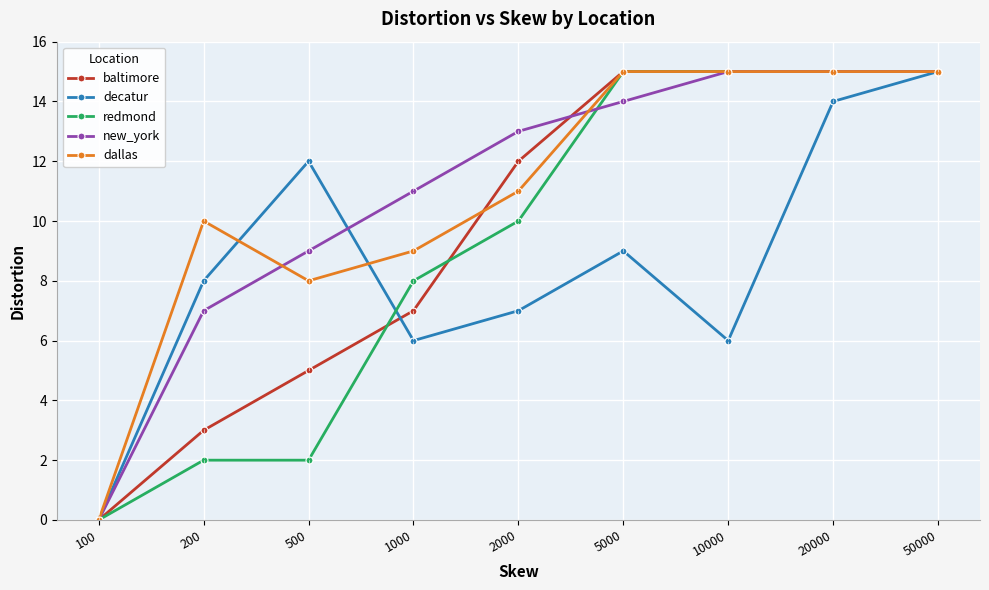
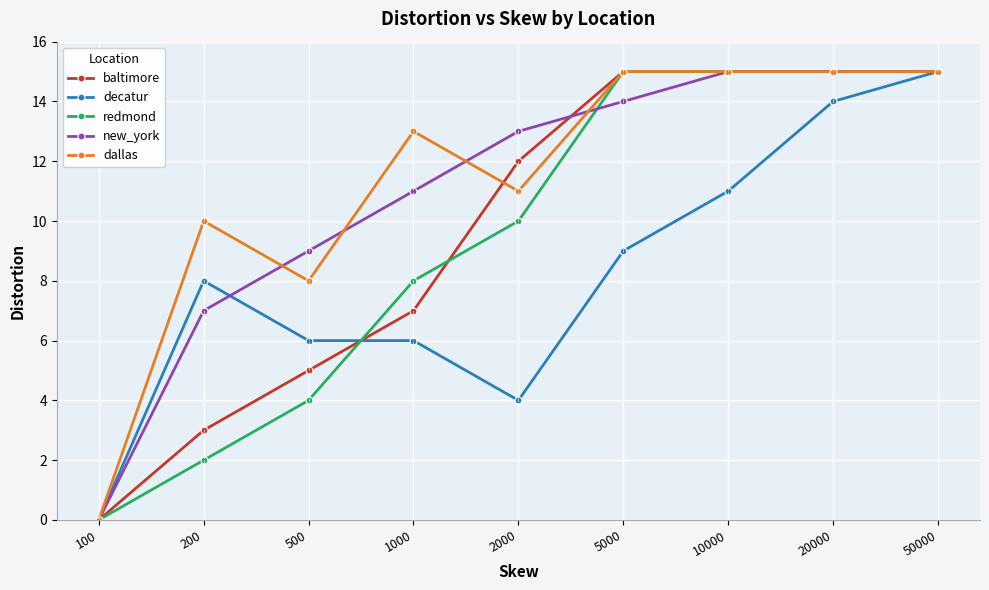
decatur, 500: 12 -> 6
redmond, 500: 2 -> 4
dallas, 1000: 9 -> 13
decatur, 2000: 7 -> 4
decatur, 10000: 6 -> 11
